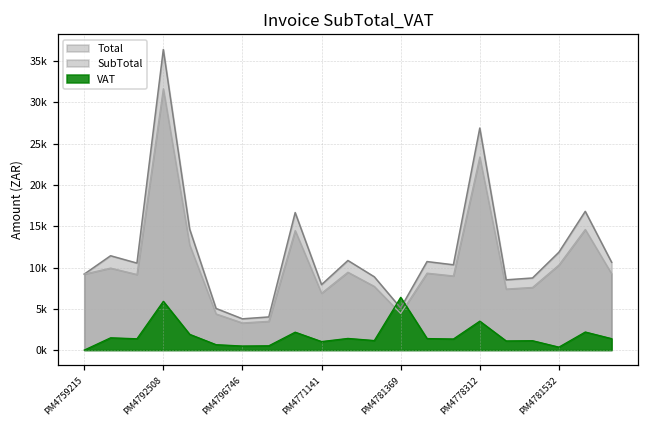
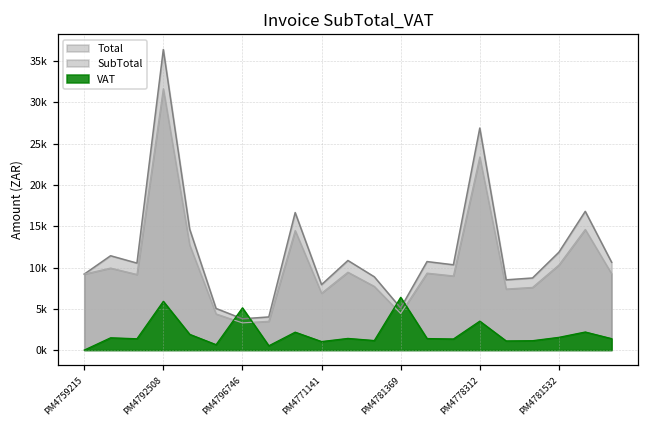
VAT, PM4796746: 0 -> 5000
VAT, PM4781532: 0 -> 2000
